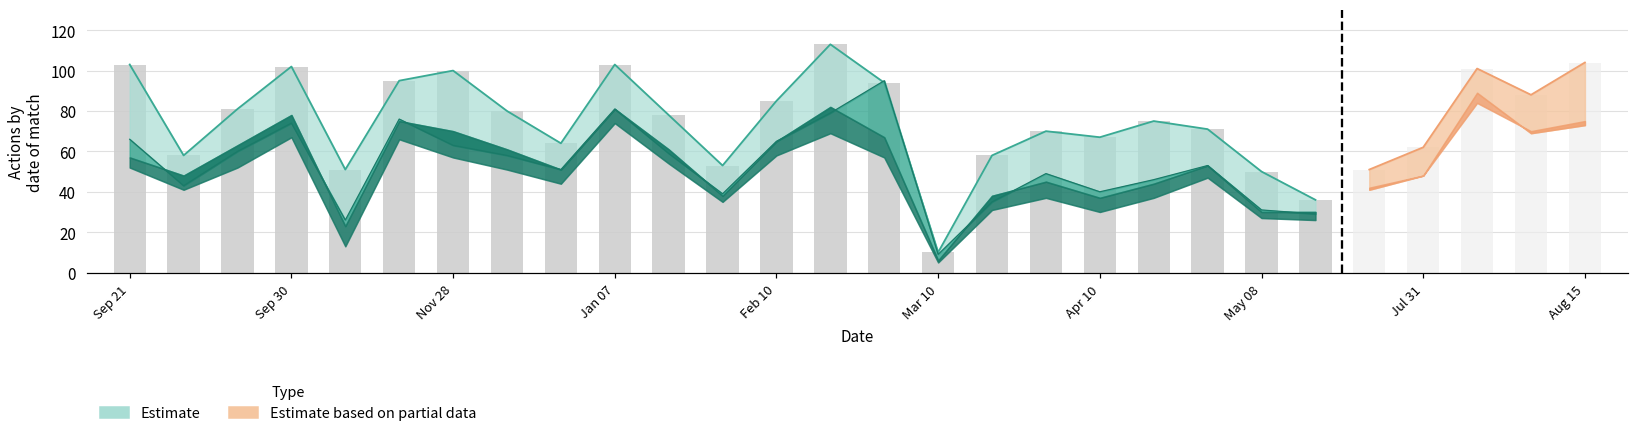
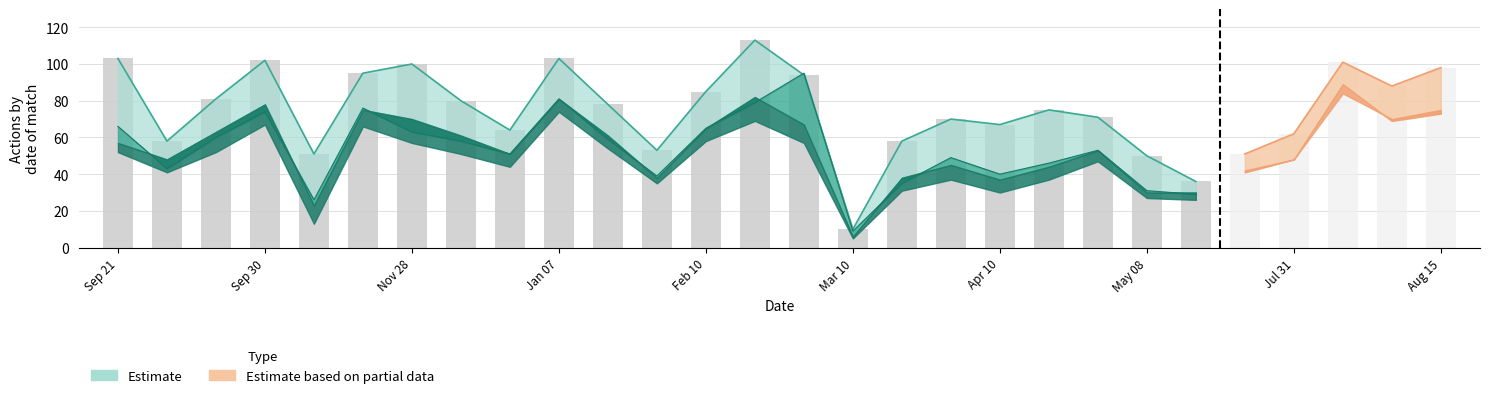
Estimate based on partial data, Aug 15: 104 -> 98
